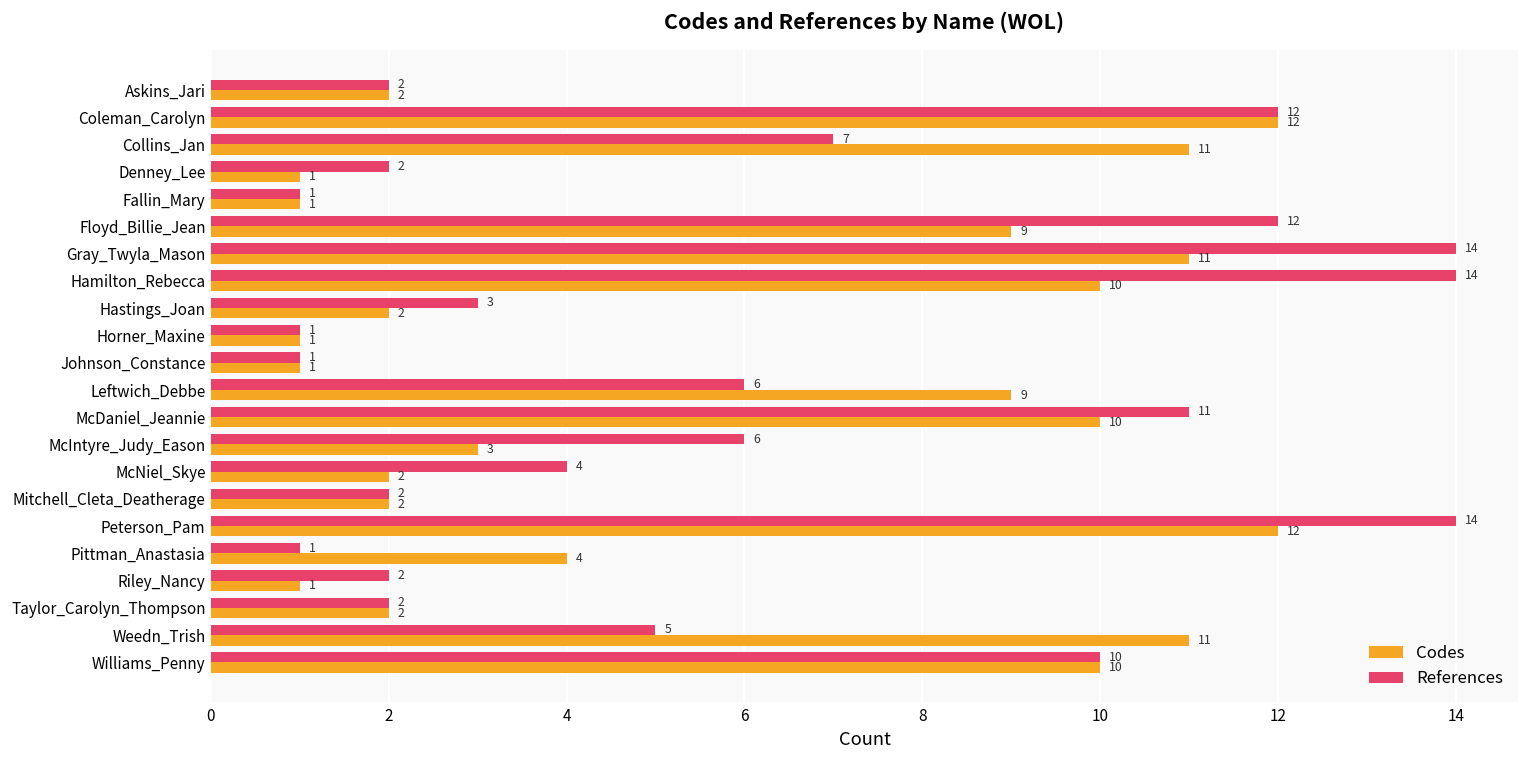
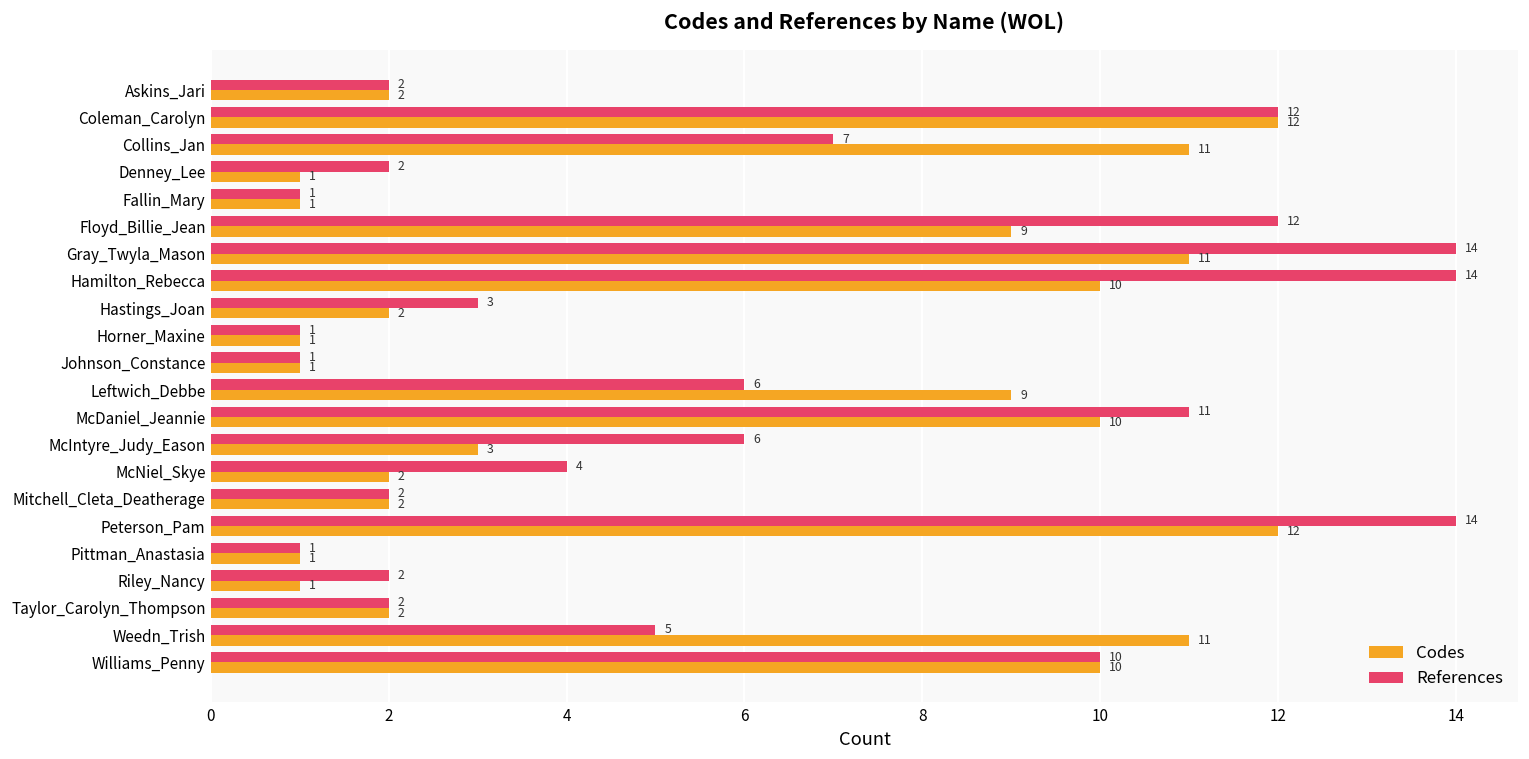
Codes, Pittman_Anastasia: 4 -> 1
